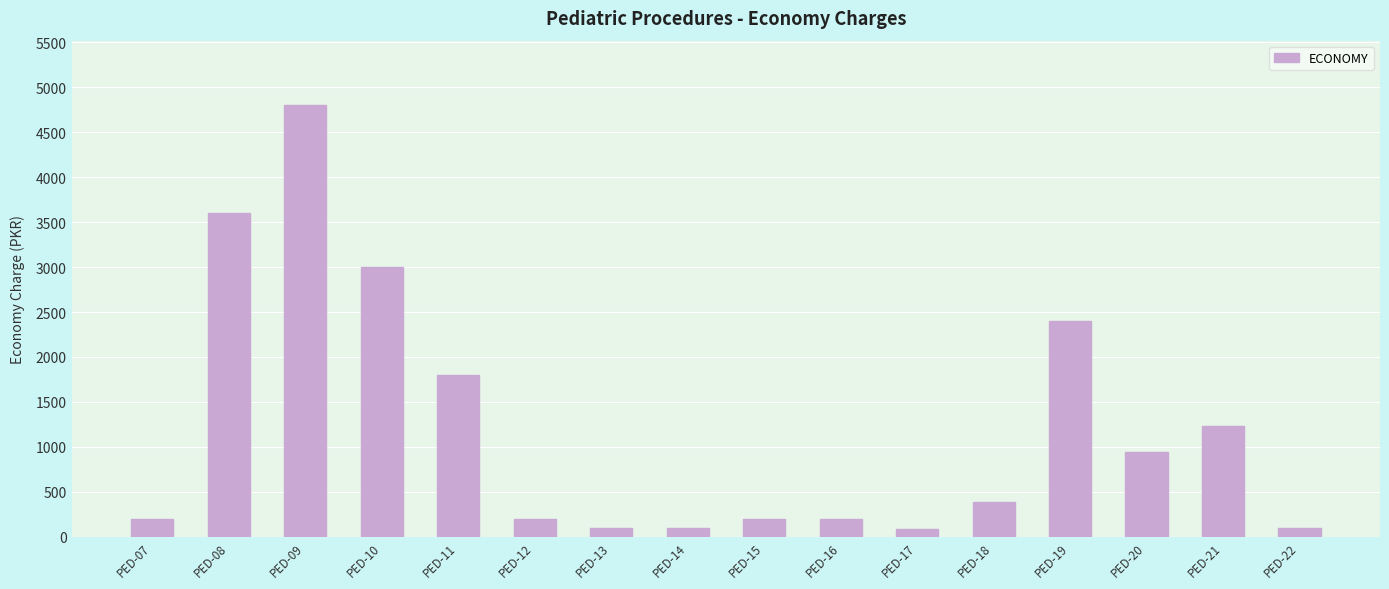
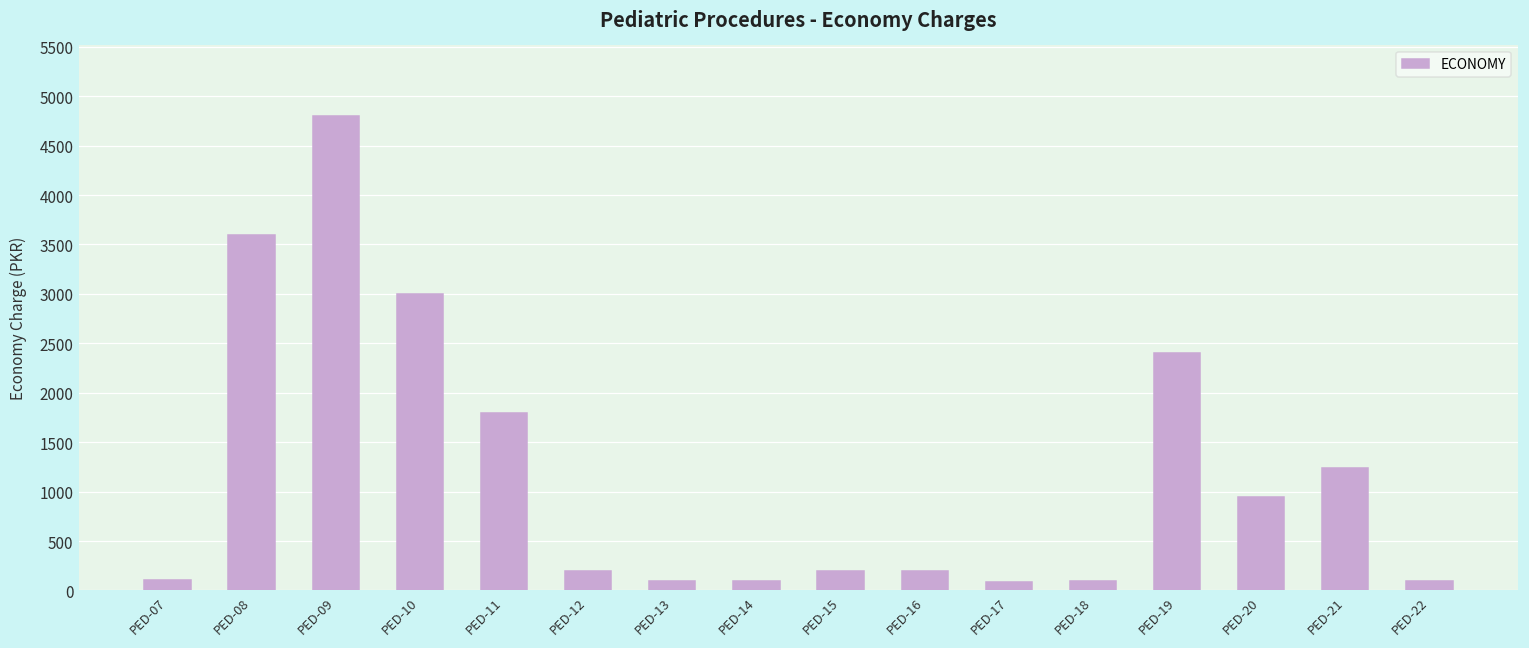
PED-07: 200 -> 100
PED-18: 400 -> 100
